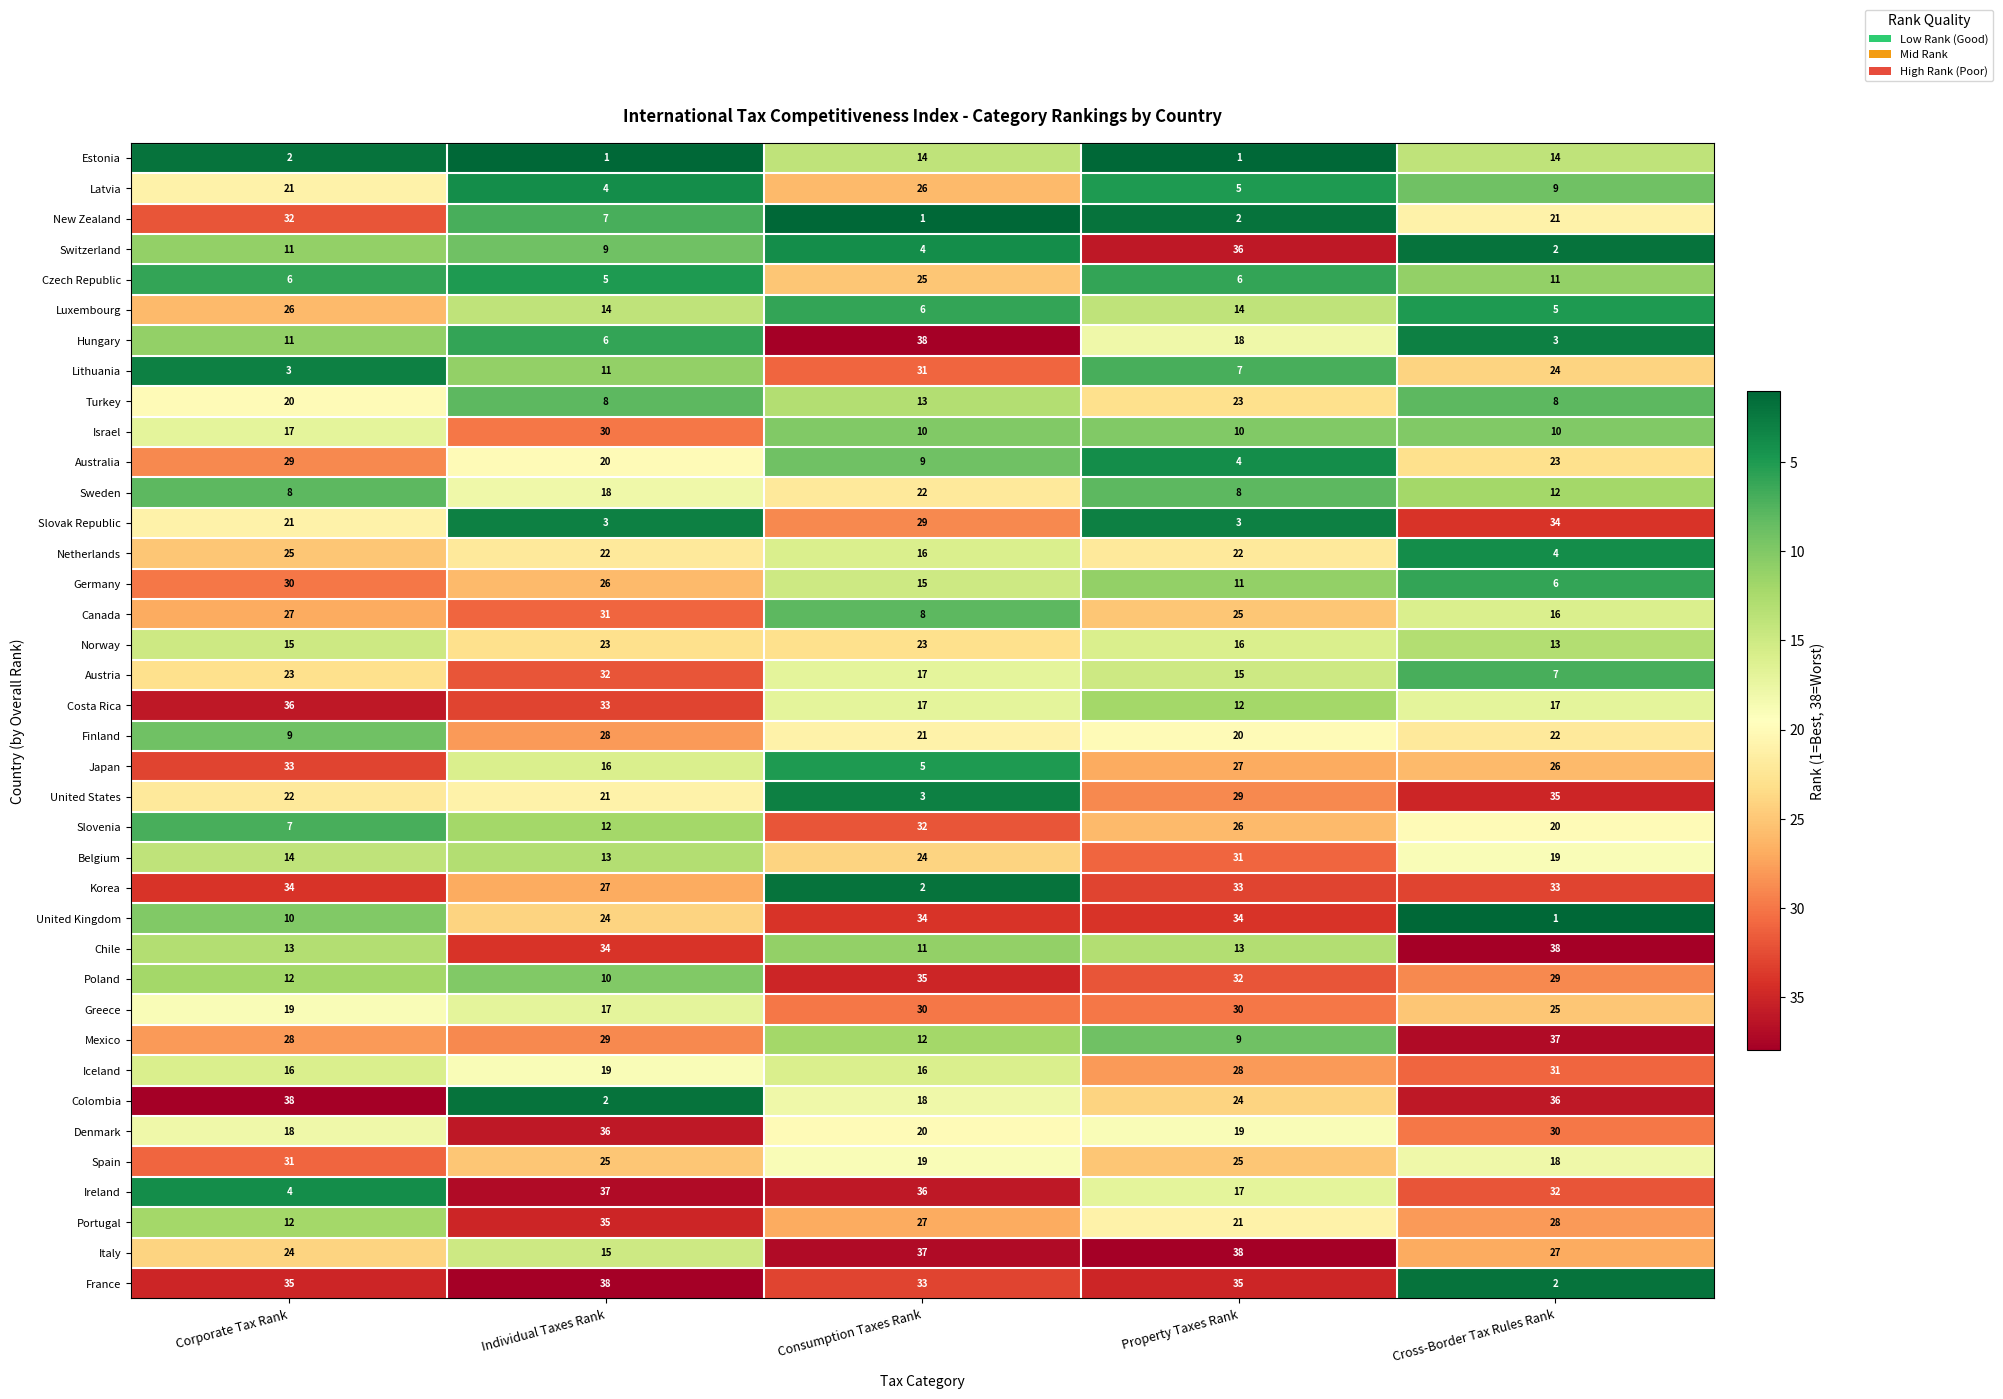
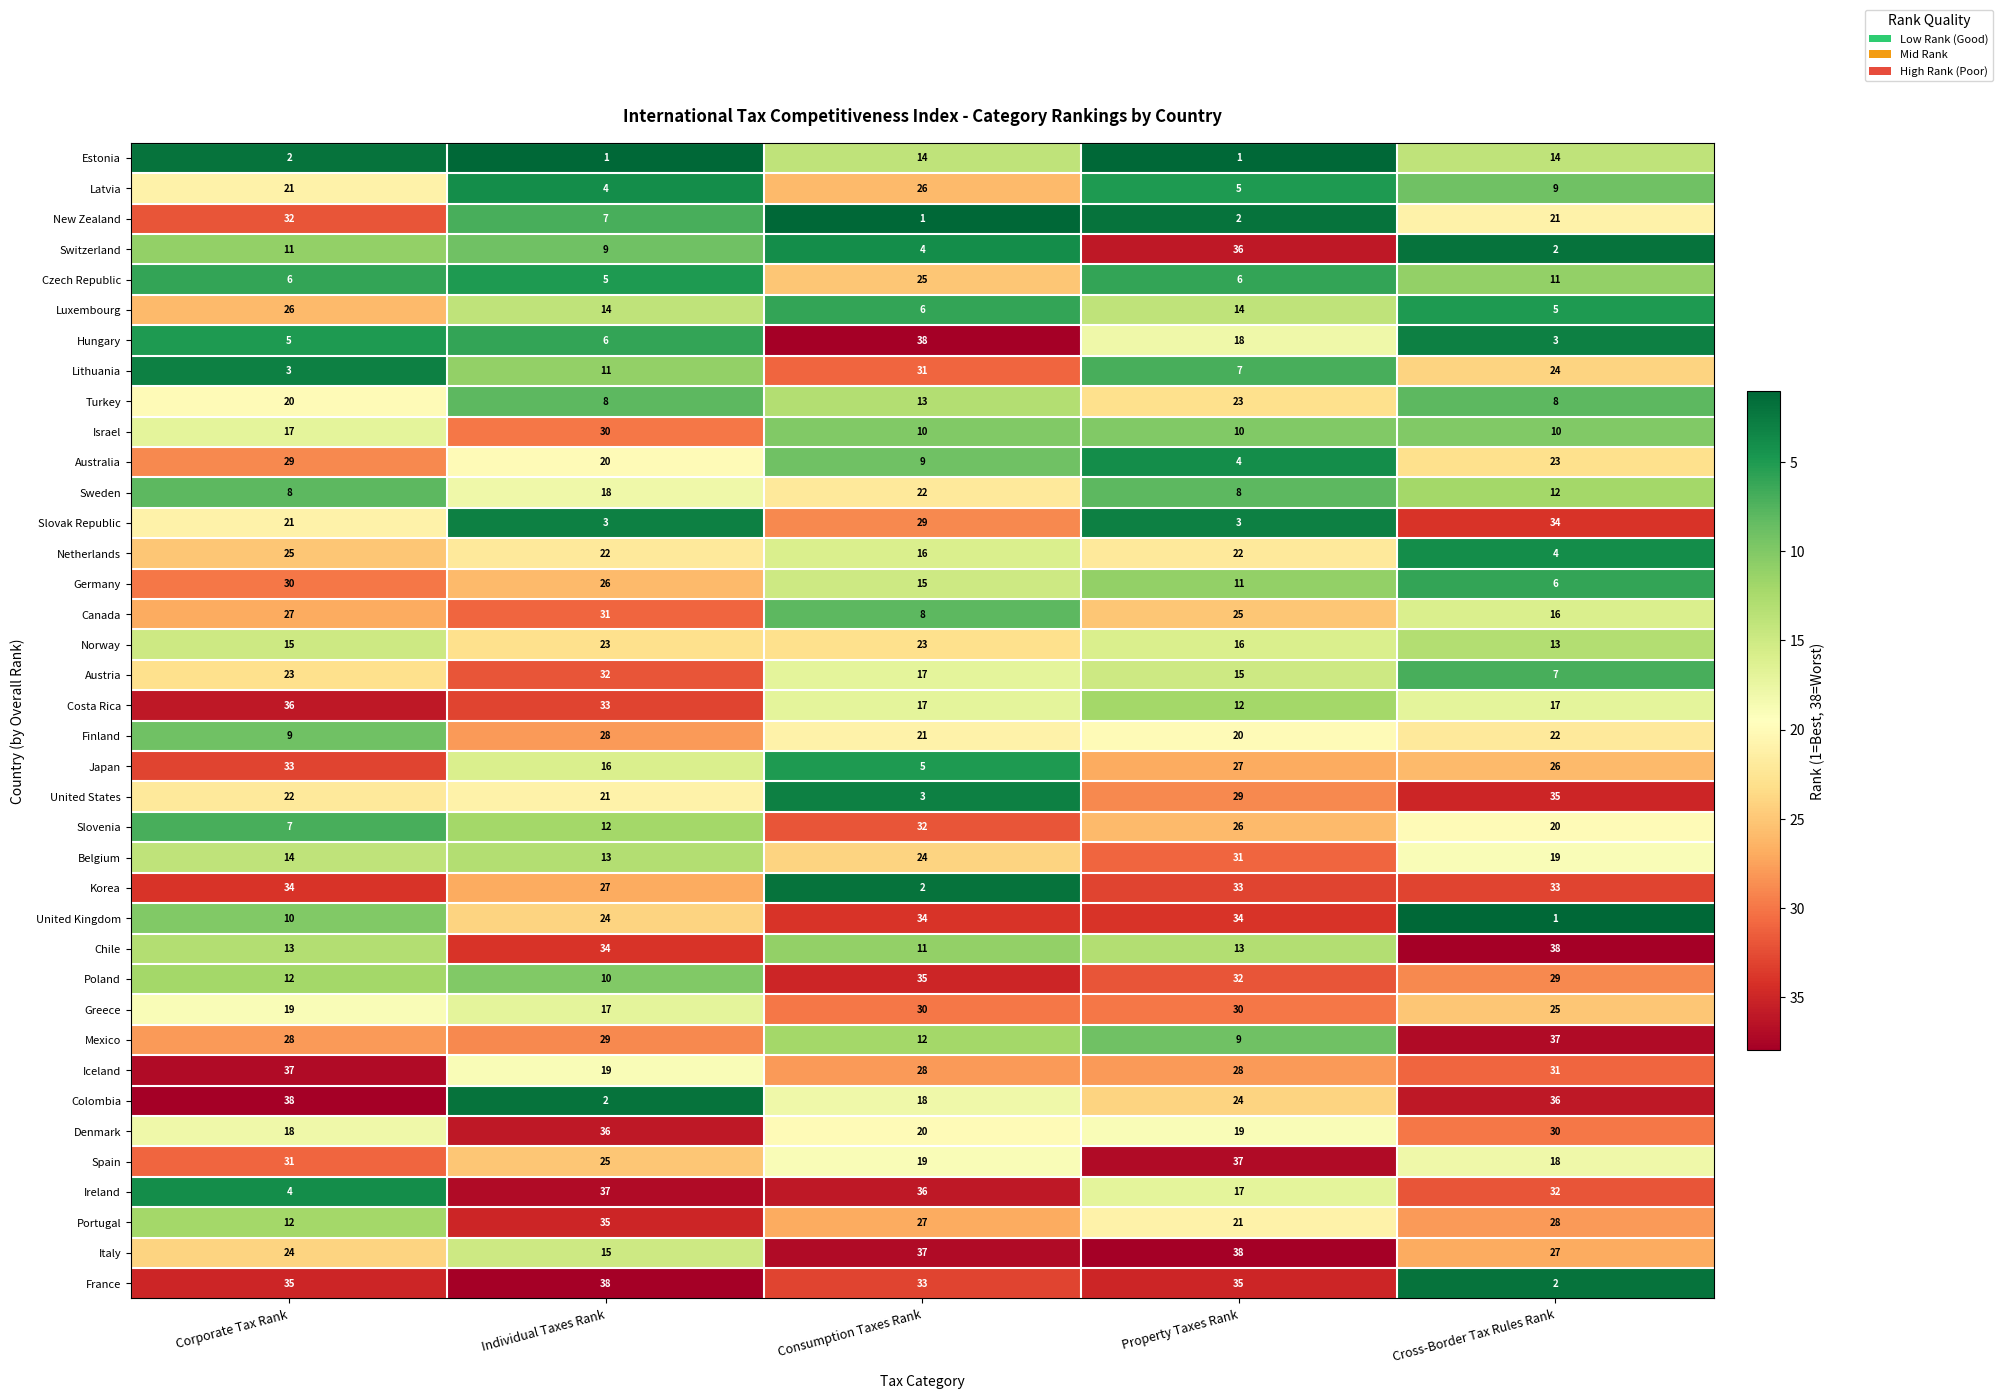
Hungary, Corporate Tax Rank: 11 -> 5
Iceland, Corporate Tax Rank: 16 -> 37
Iceland, Consumption Taxes Rank: 16 -> 28
Spain, Property Taxes Rank: 25 -> 37
